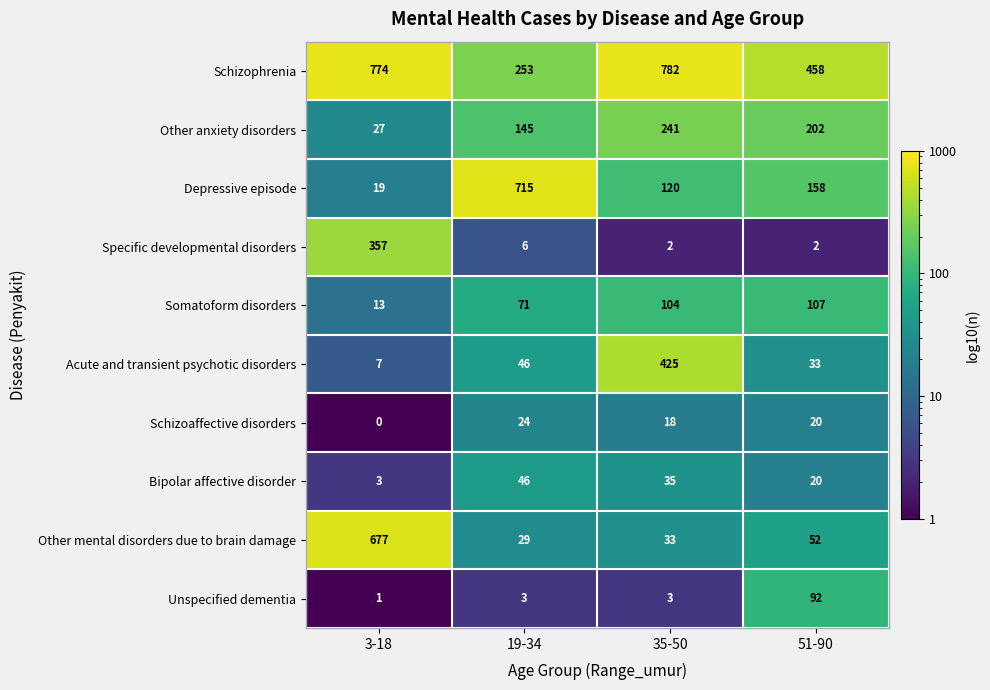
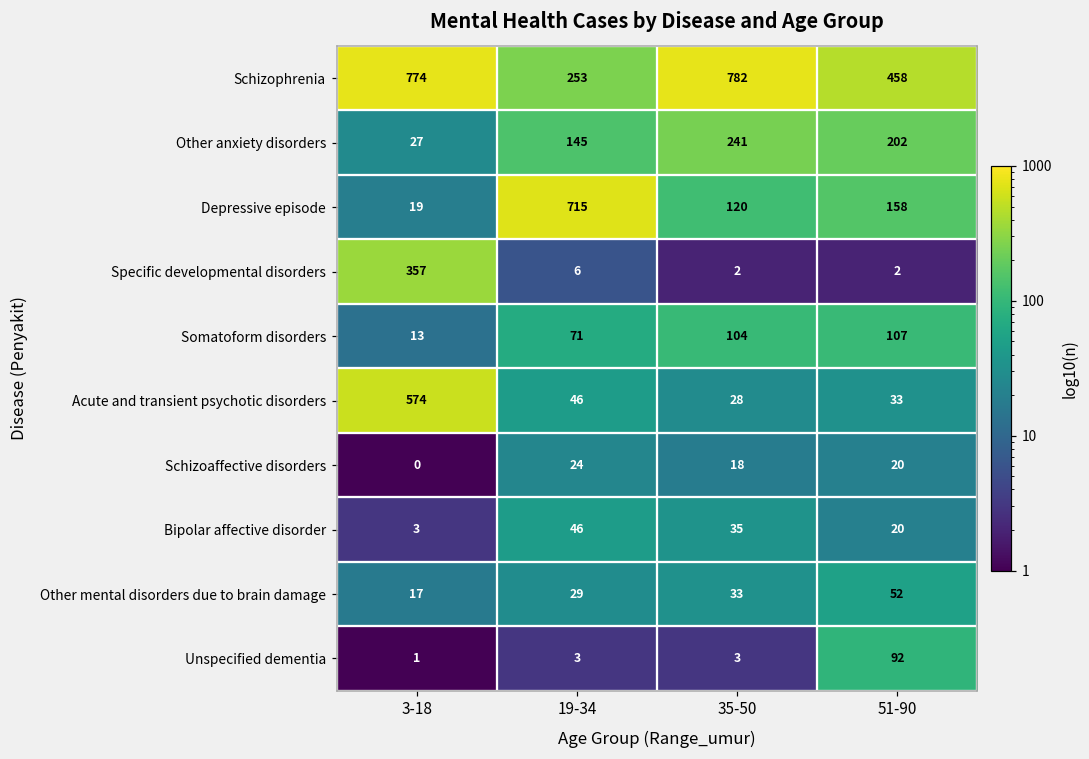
Acute and transient psychotic disorders, 3-18: 7 -> 574
Acute and transient psychotic disorders, 35-50: 425 -> 28
Other mental disorders due to brain damage, 3-18: 677 -> 17
